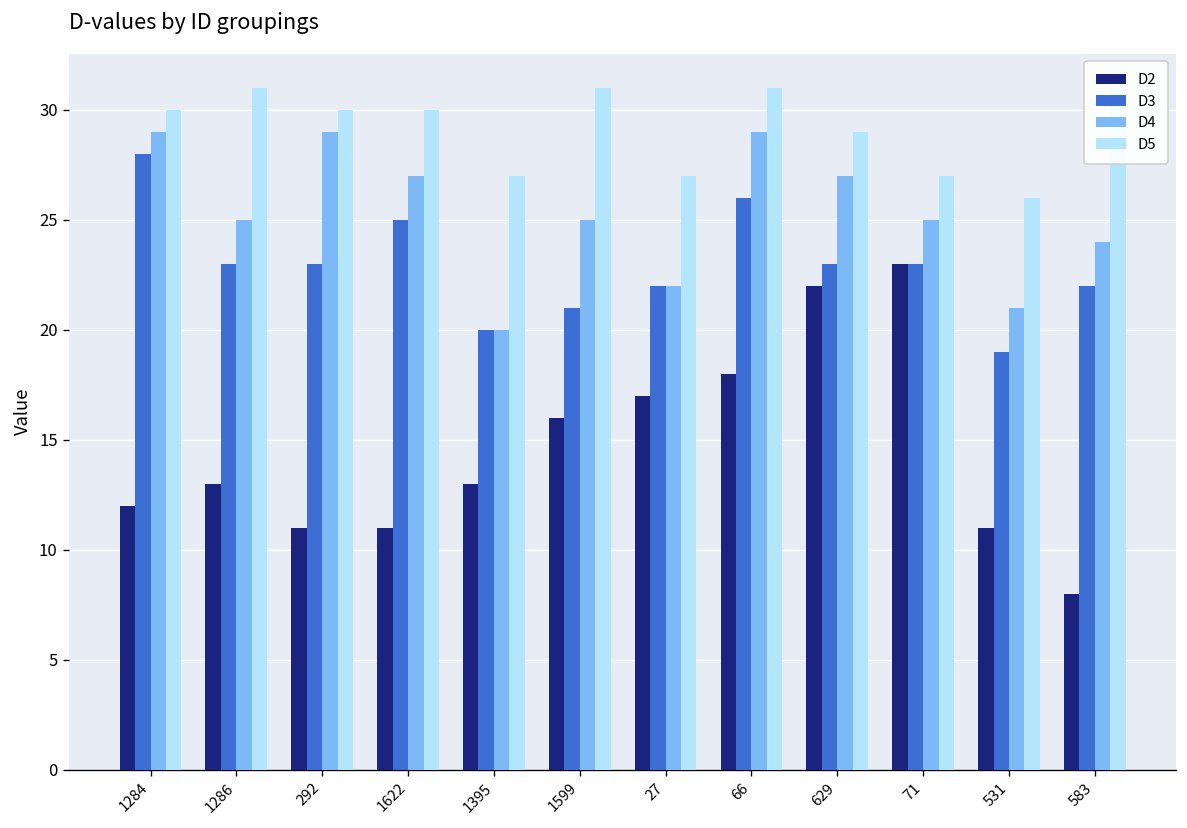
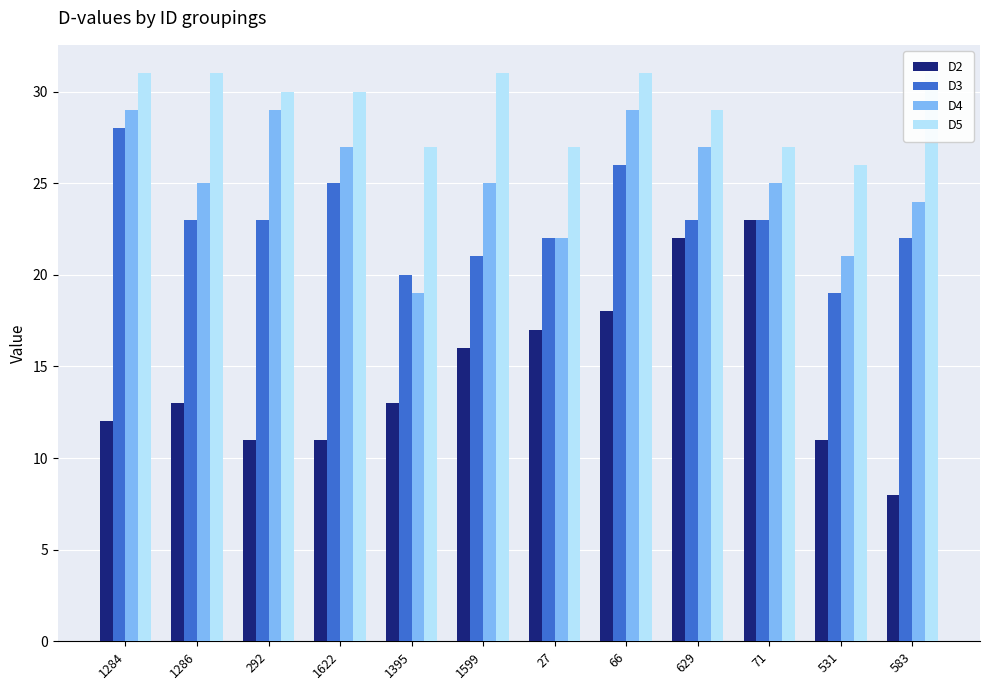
D5, 1284: 30 -> 31
D4, 1395: 20 -> 19
